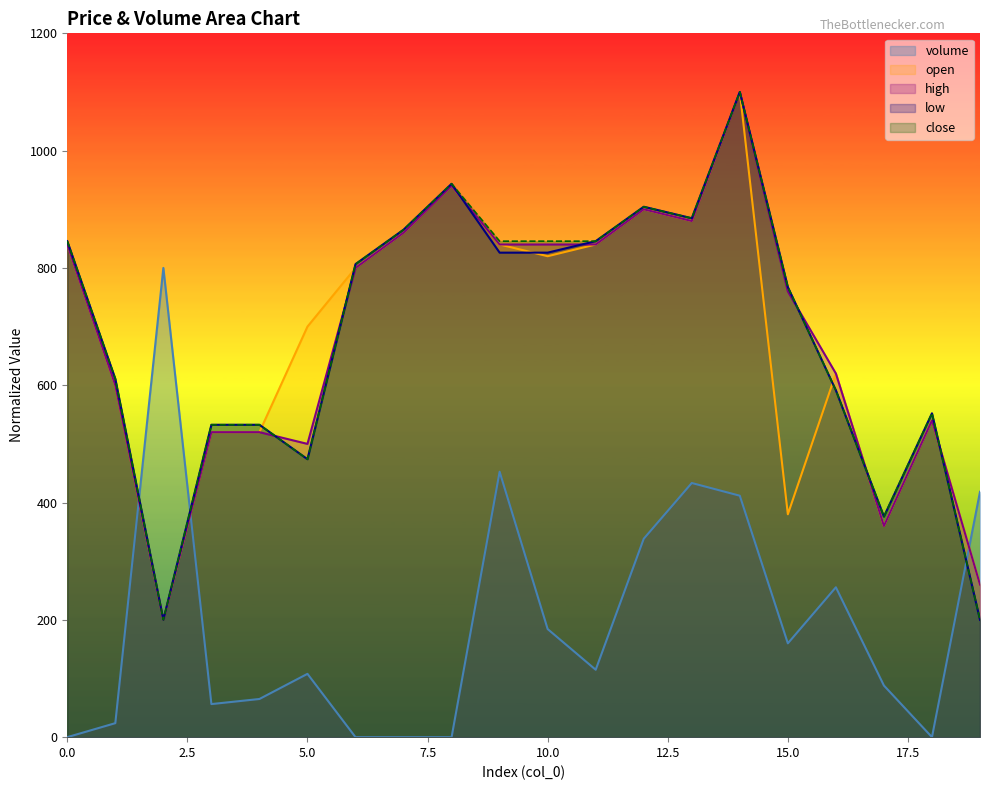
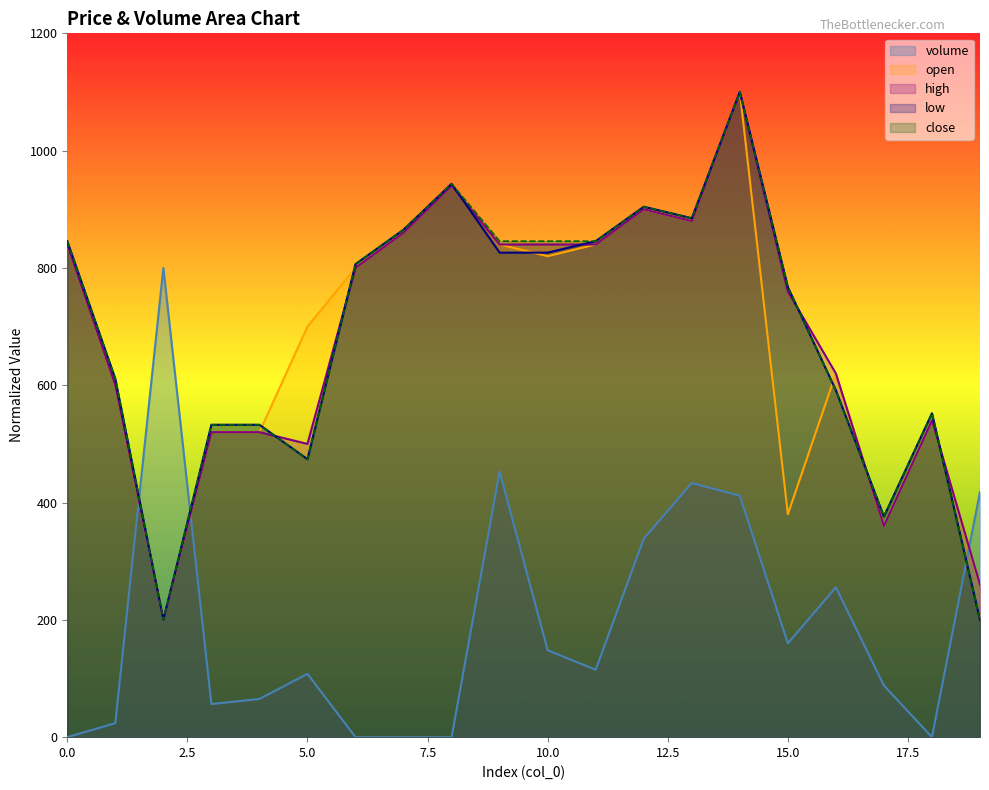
volume, 10.0: 180 -> 150
